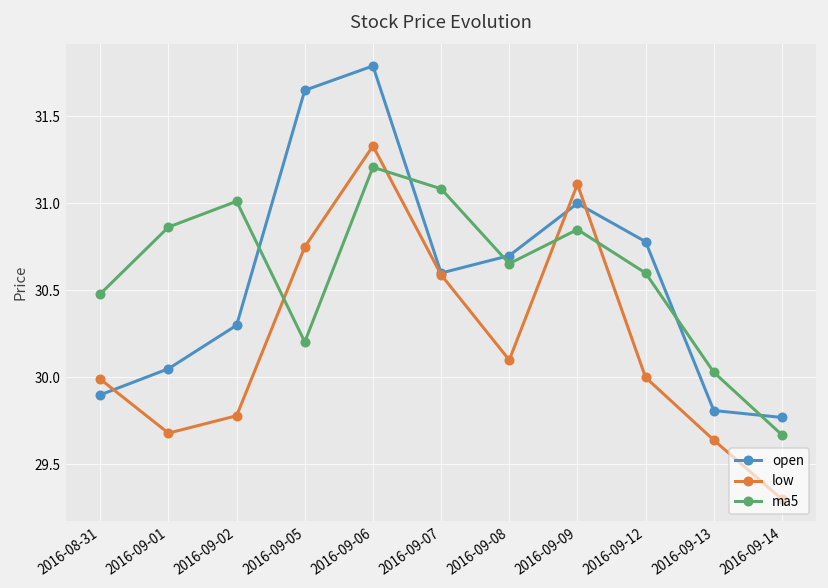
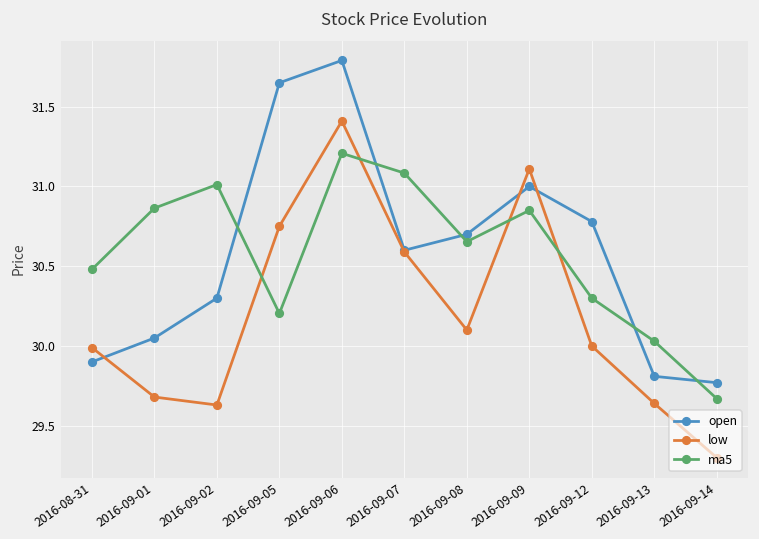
low, 2016-09-02: 29.78 -> 29.63
low, 2016-09-06: 31.33 -> 31.41
ma5, 2016-09-12: 30.6 -> 30.3
